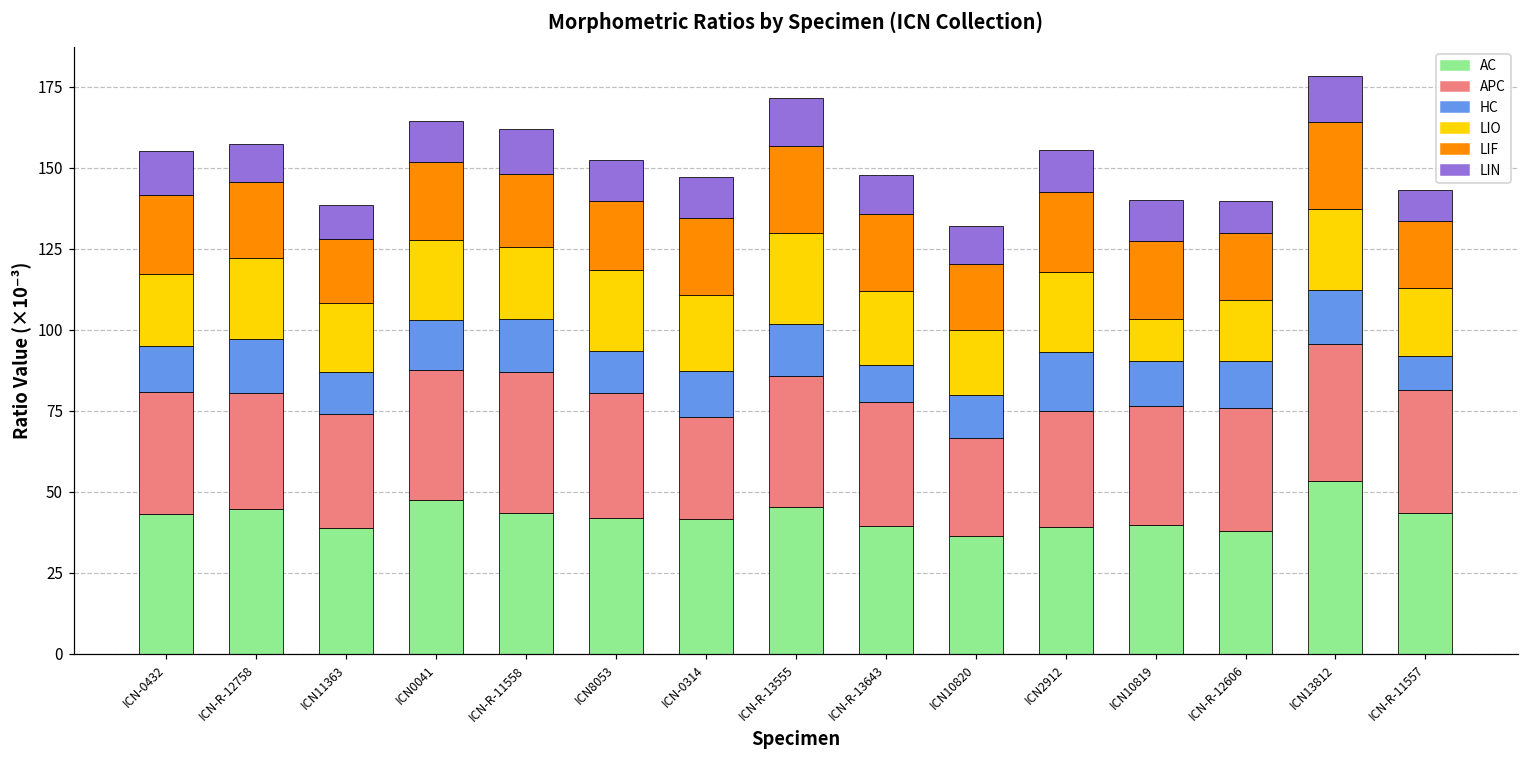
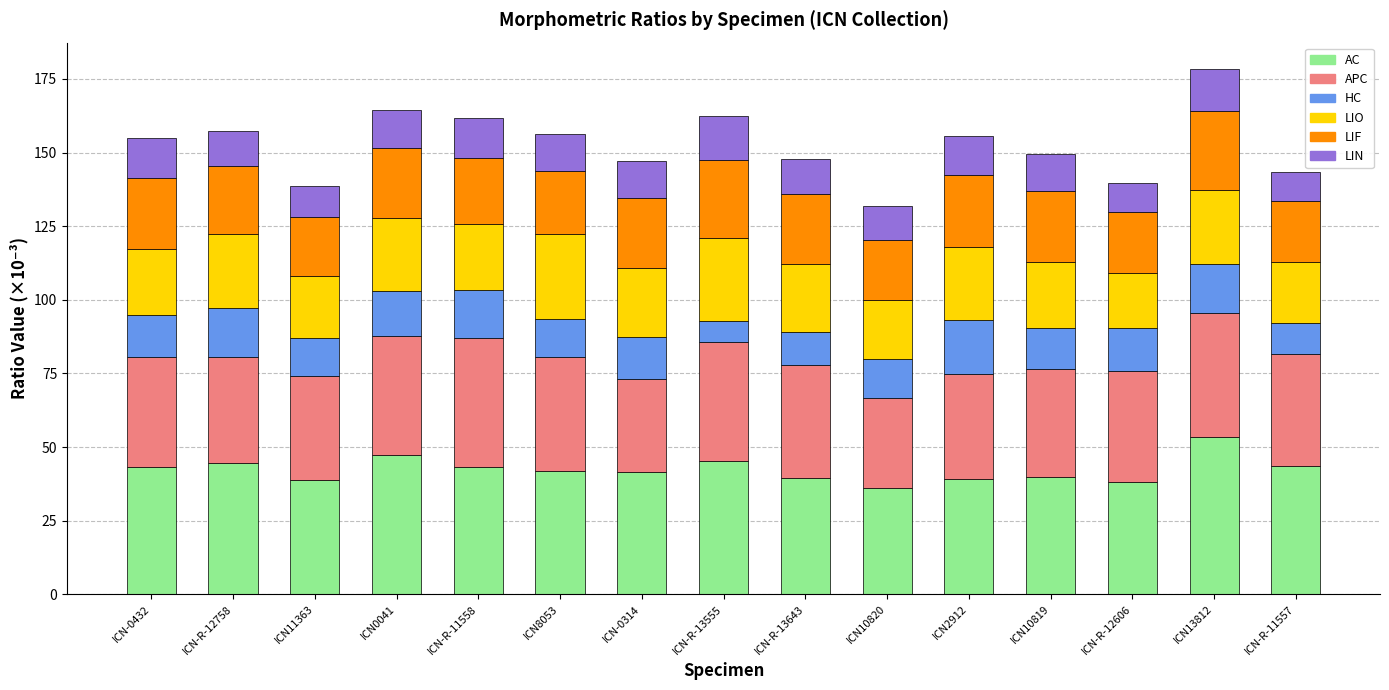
LIO, ICN8053: 25 -> 29
HC, ICN-R-13555: 16 -> 7
LIO, ICN10819: 13 -> 23
